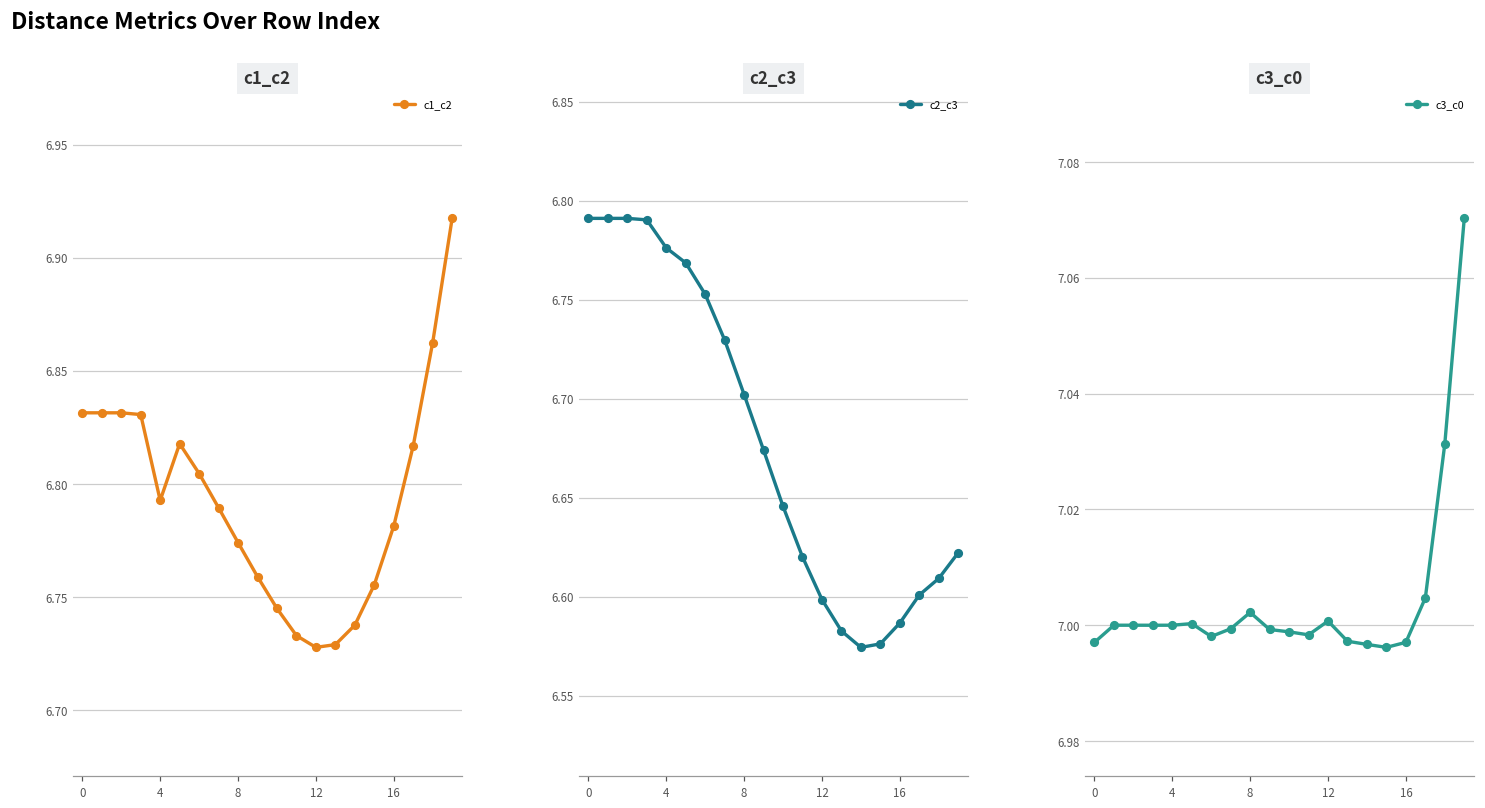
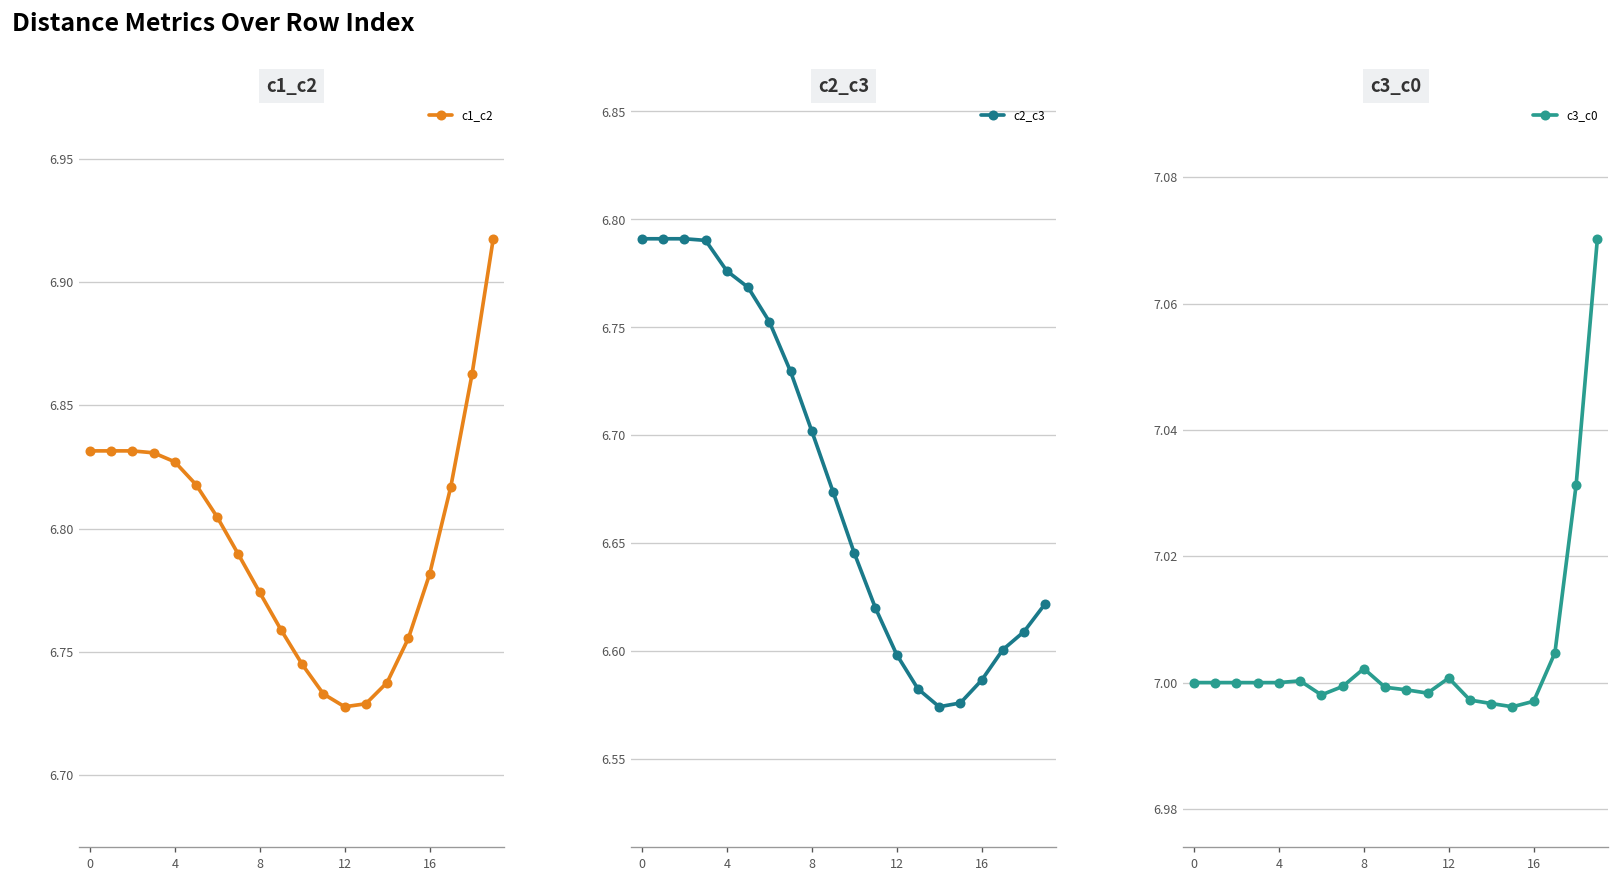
c1_c2, 4: 6.793 -> 6.827
c3_c0, 0: 6.997 -> 7.000
